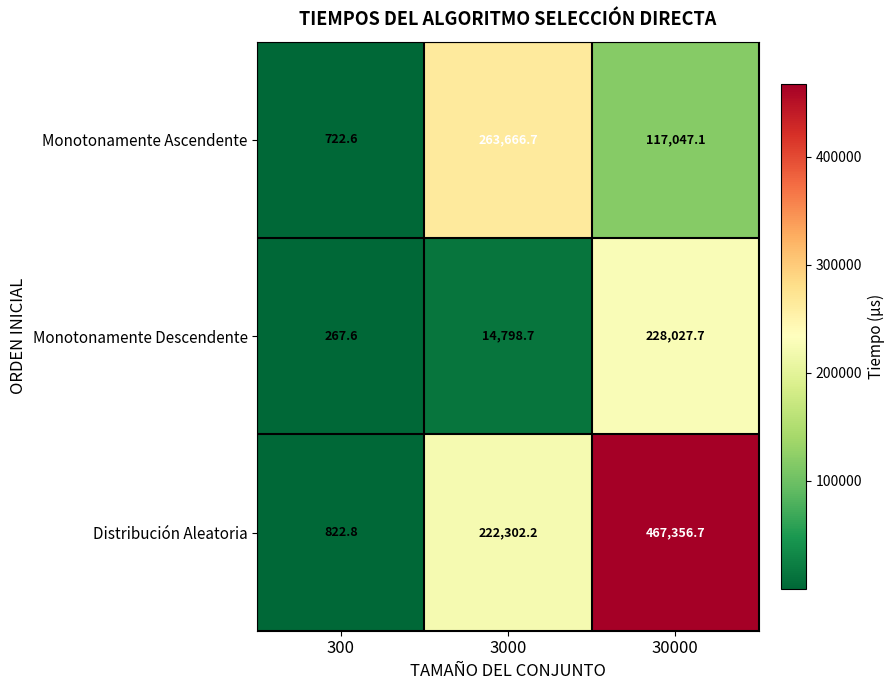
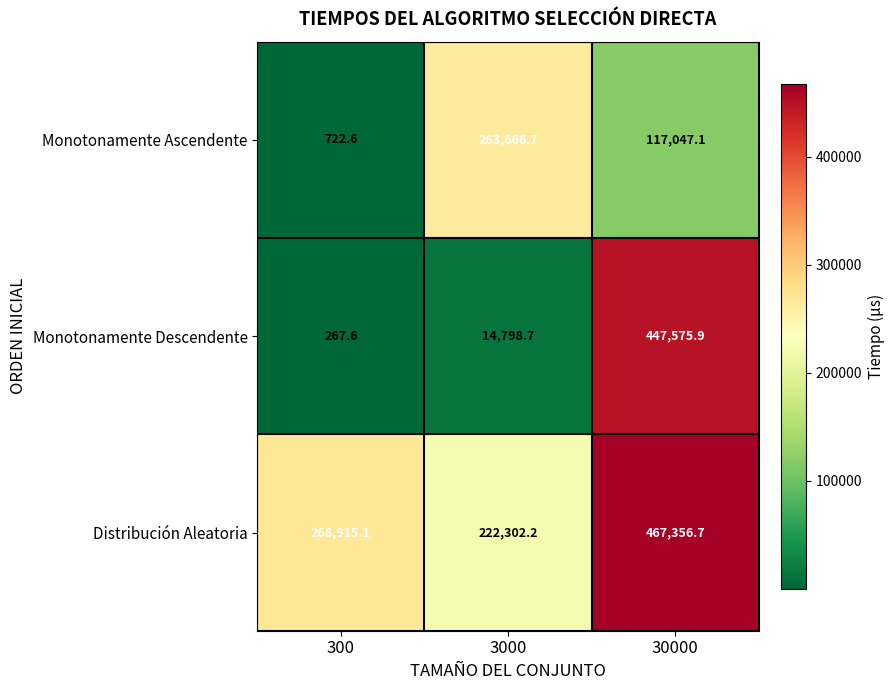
Monotonamente Descendente, 30000: 228,027.7 -> 447,575.9
Distribución Aleatoria, 300: 822.8 -> 268,915.1
